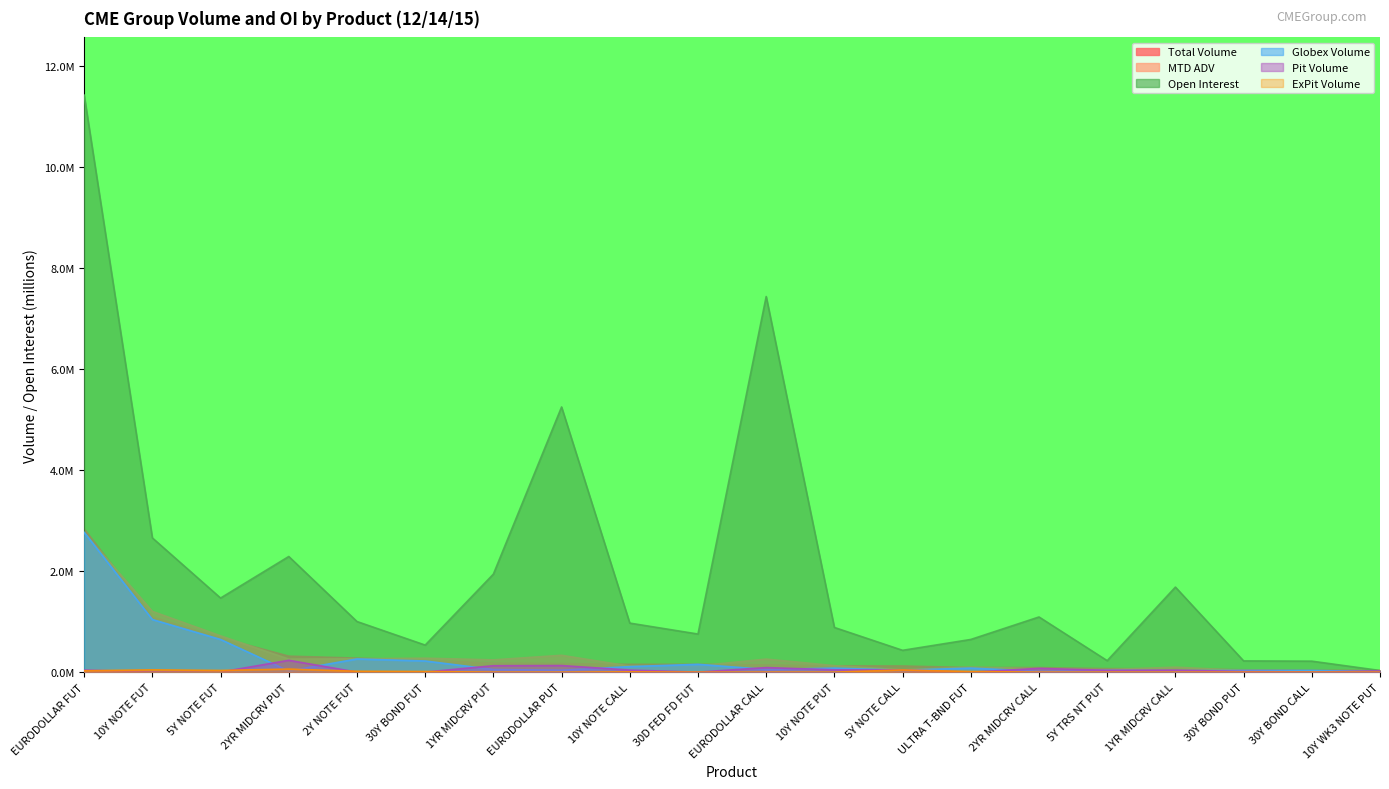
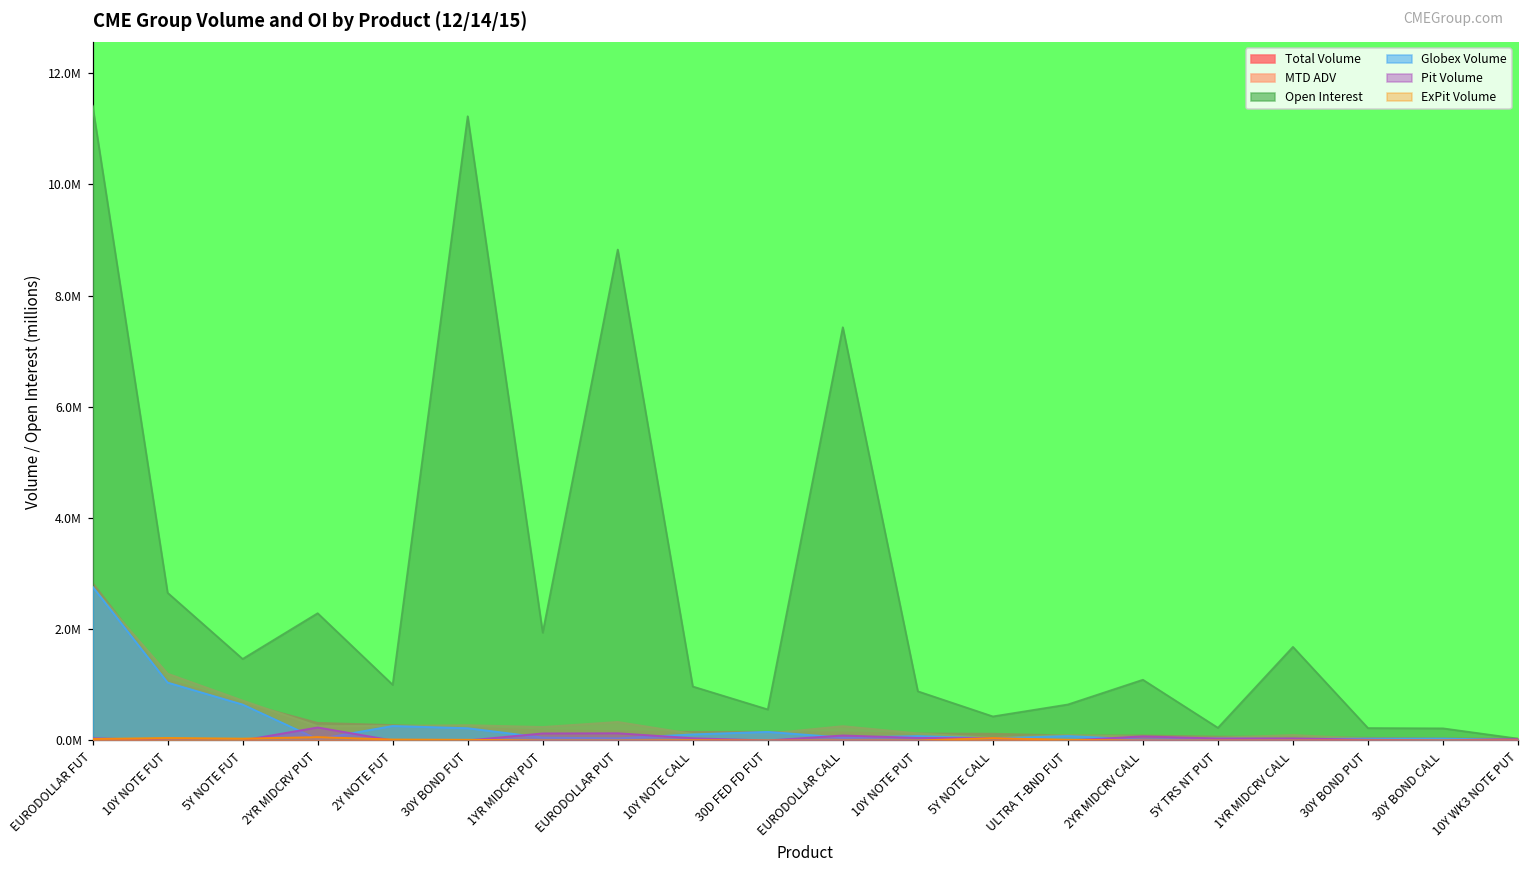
Open Interest, 30Y BOND FUT: 500000 -> 11200000
Open Interest, EURODOLLAR PUT: 5200000 -> 8800000
Open Interest, 30D FED FD FUT: 800000 -> 600000
